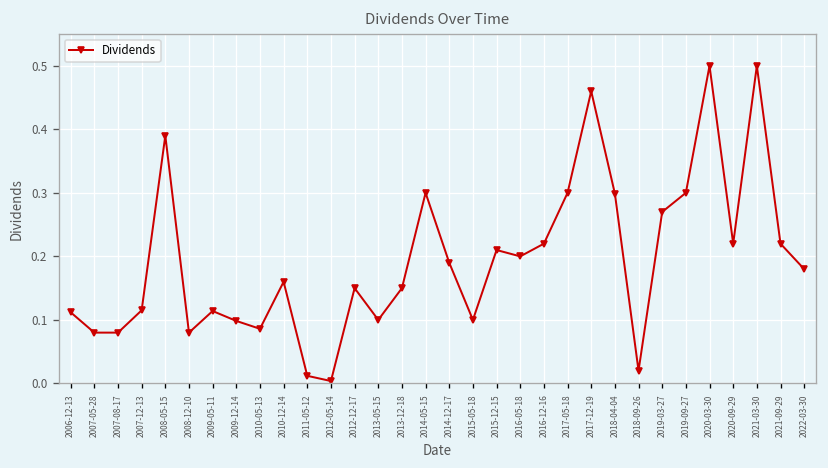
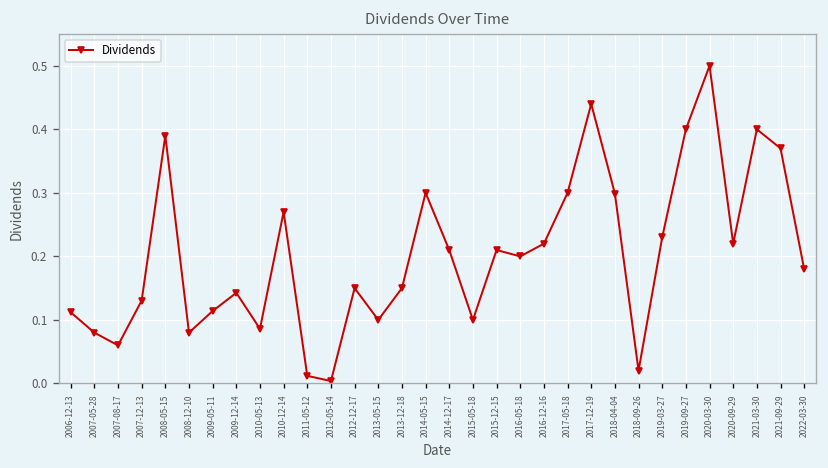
2007-08-17: 0.08 -> 0.06
2007-12-13: 0.12 -> 0.13
2009-12-14: 0.10 -> 0.14
2010-12-14: 0.16 -> 0.27
2014-12-17: 0.19 -> 0.21
2017-12-19: 0.46 -> 0.44
2019-03-27: 0.27 -> 0.23
2019-09-27: 0.3 -> 0.4
2021-03-30: 0.5 -> 0.4
2021-09-29: 0.22 -> 0.37
